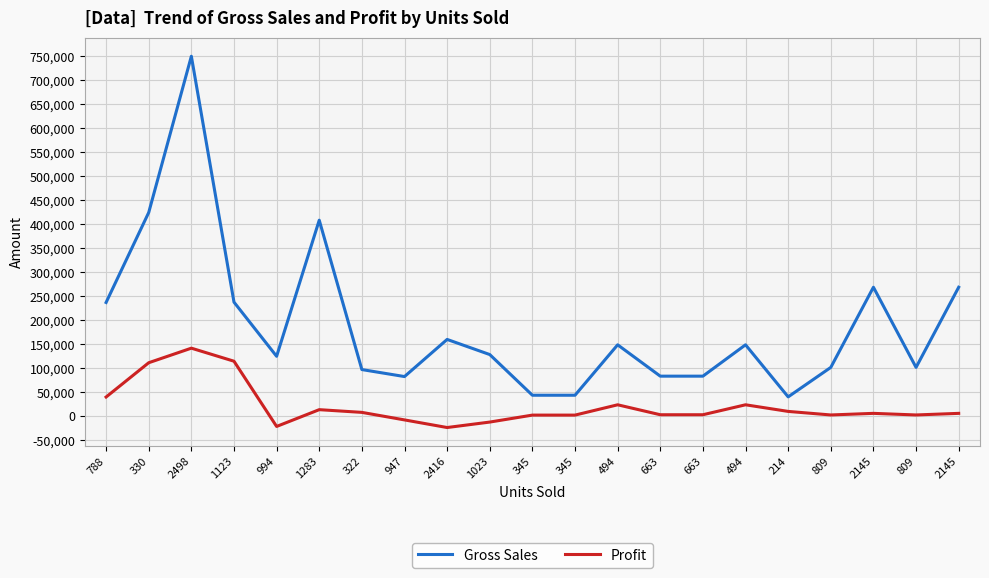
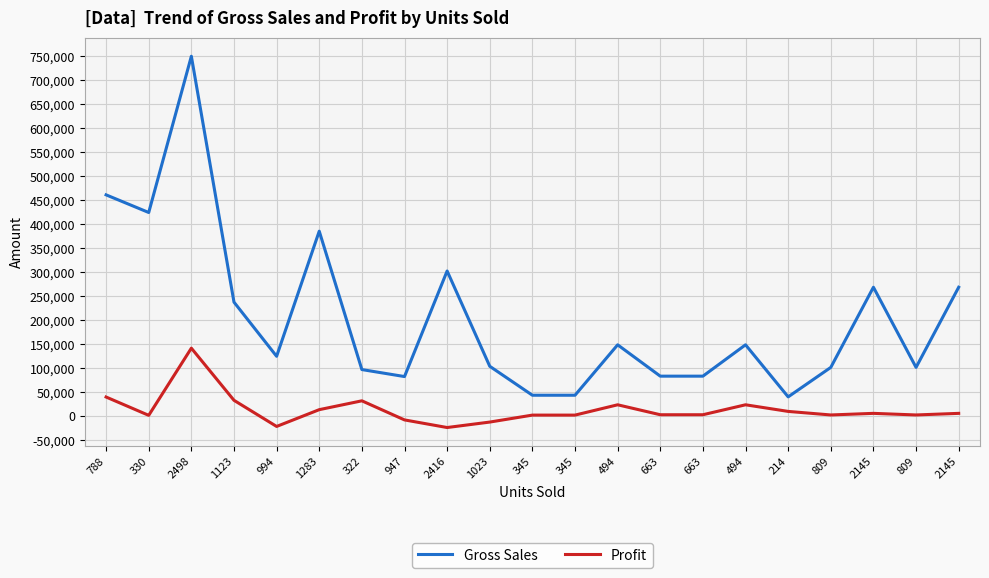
Gross Sales, 788: 240,000 -> 460,000
Profit, 330: 110,000 -> 0
Profit, 1123: 110,000 -> 30,000
Gross Sales, 1283: 410,000 -> 380,000
Profit, 322: 10,000 -> 30,000
Gross Sales, 2416: 160,000 -> 300,000
Gross Sales, 1023: 130,000 -> 100,000
